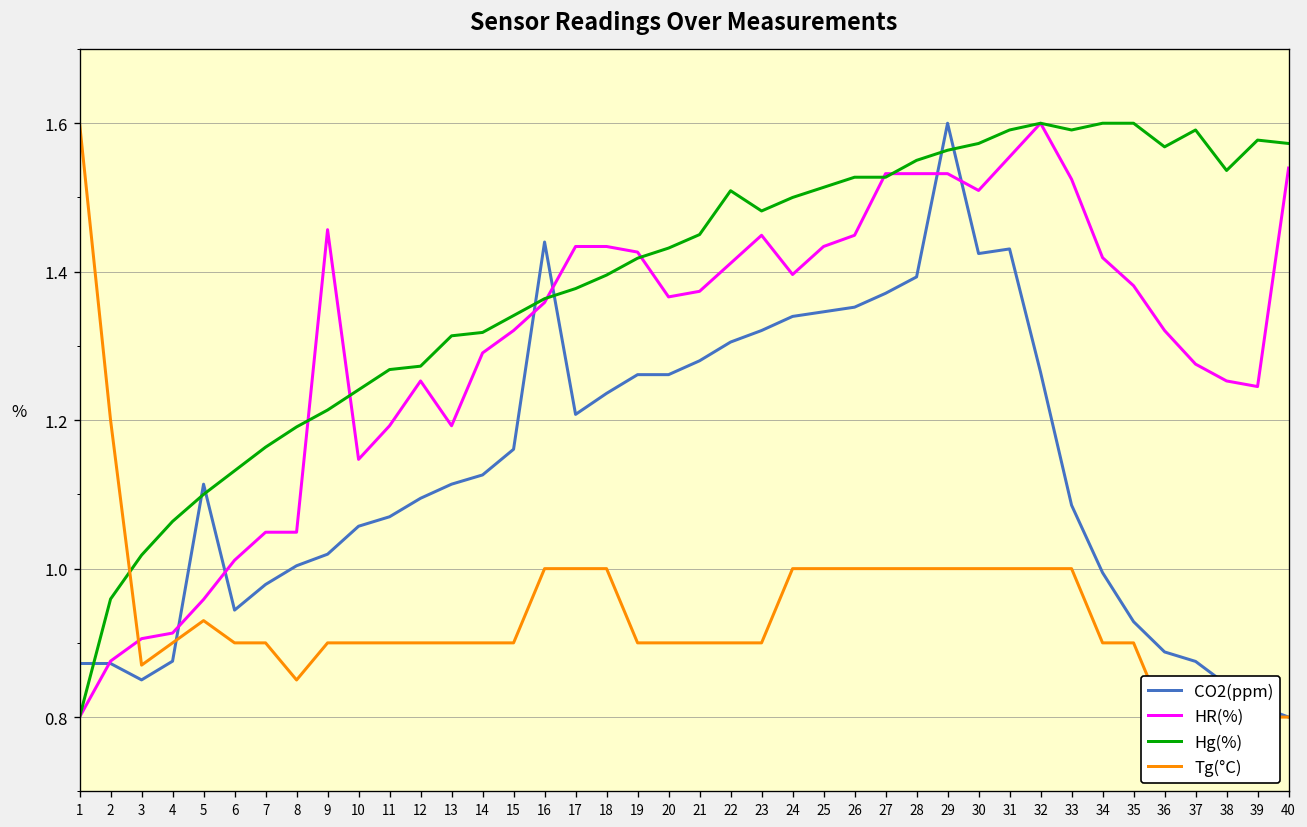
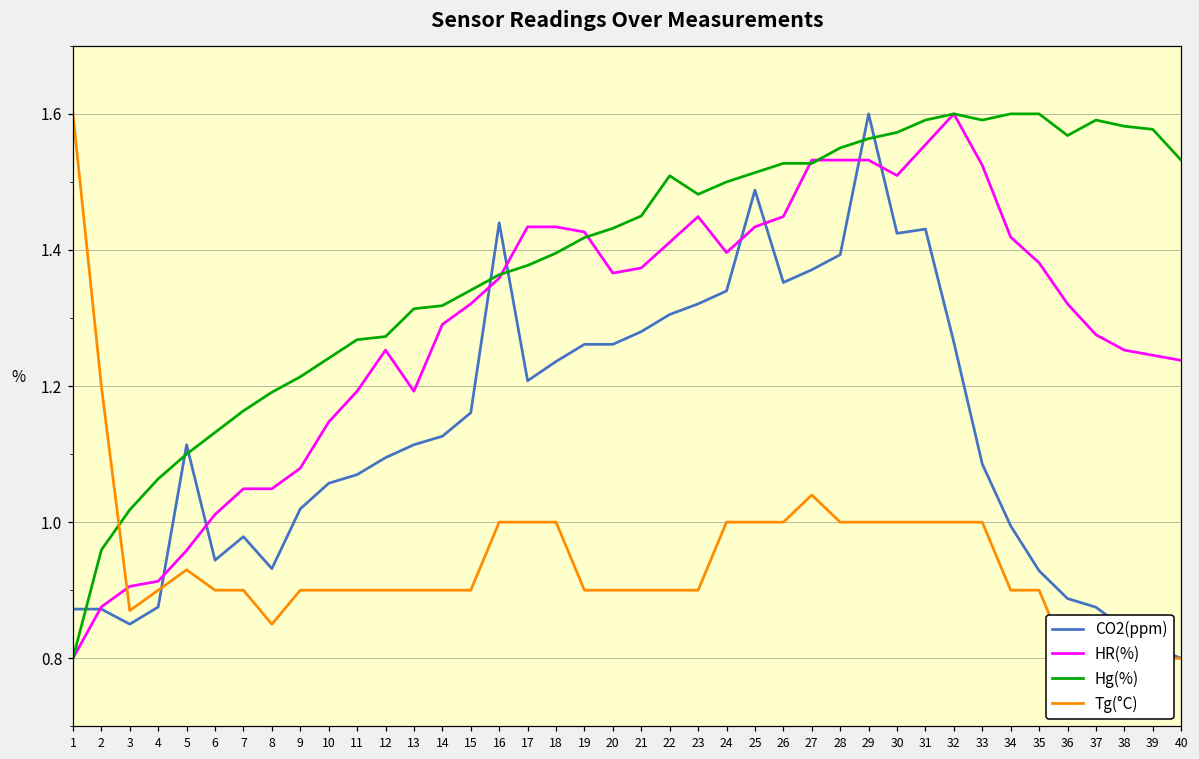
CO2(ppm), 8: 1.00 -> 0.93
HR(%), 9: 1.46 -> 1.08
CO2(ppm), 25: 1.35 -> 1.49
Tg(°C), 27: 1.00 -> 1.04
Hg(%), 38: 1.54 -> 1.58
HR(%), 40: 1.54 -> 1.24
Hg(%), 40: 1.57 -> 1.53
